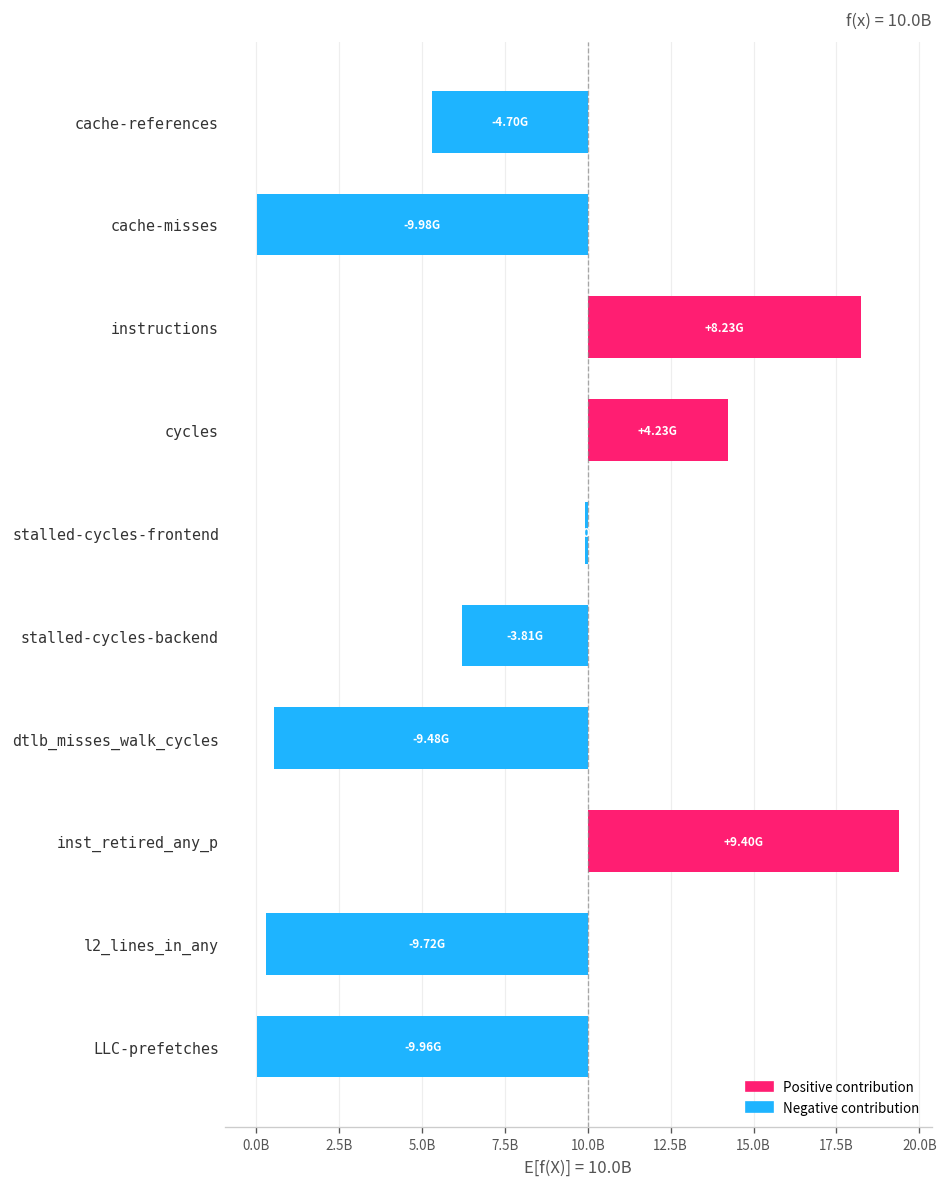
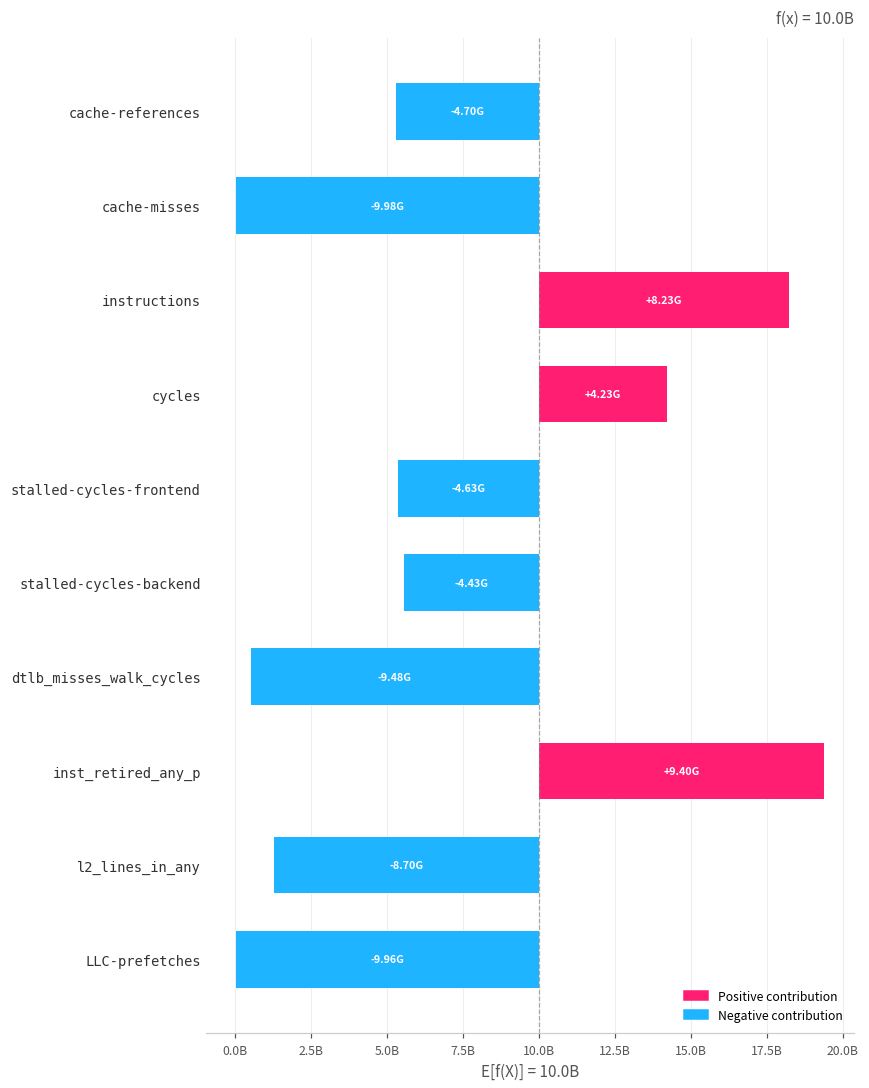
stalled-cycles-frontend: 9900000000 -> 5400000000
stalled-cycles-backend: -3.81G -> -4.43G
l2_lines_in_any: -9.72G -> -8.70G
